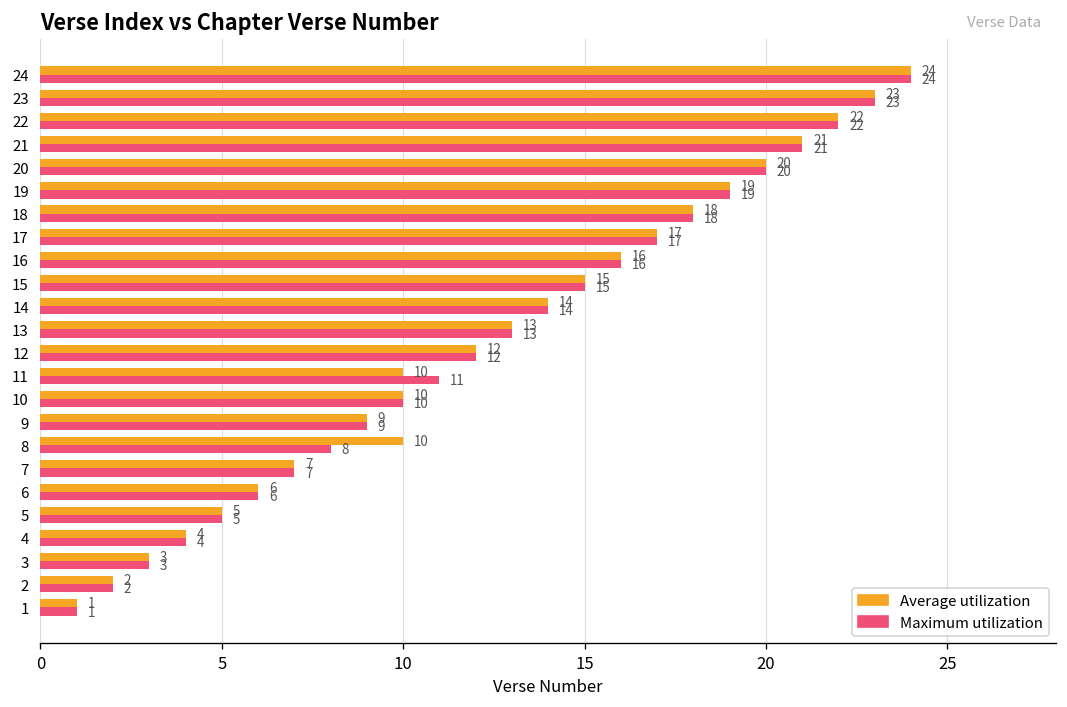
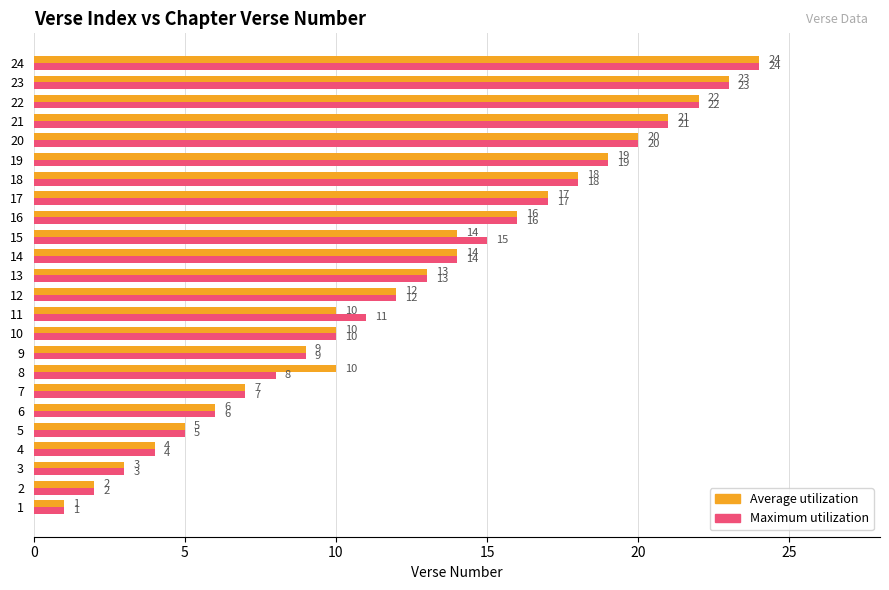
Average utilization, 15: 15 -> 14
